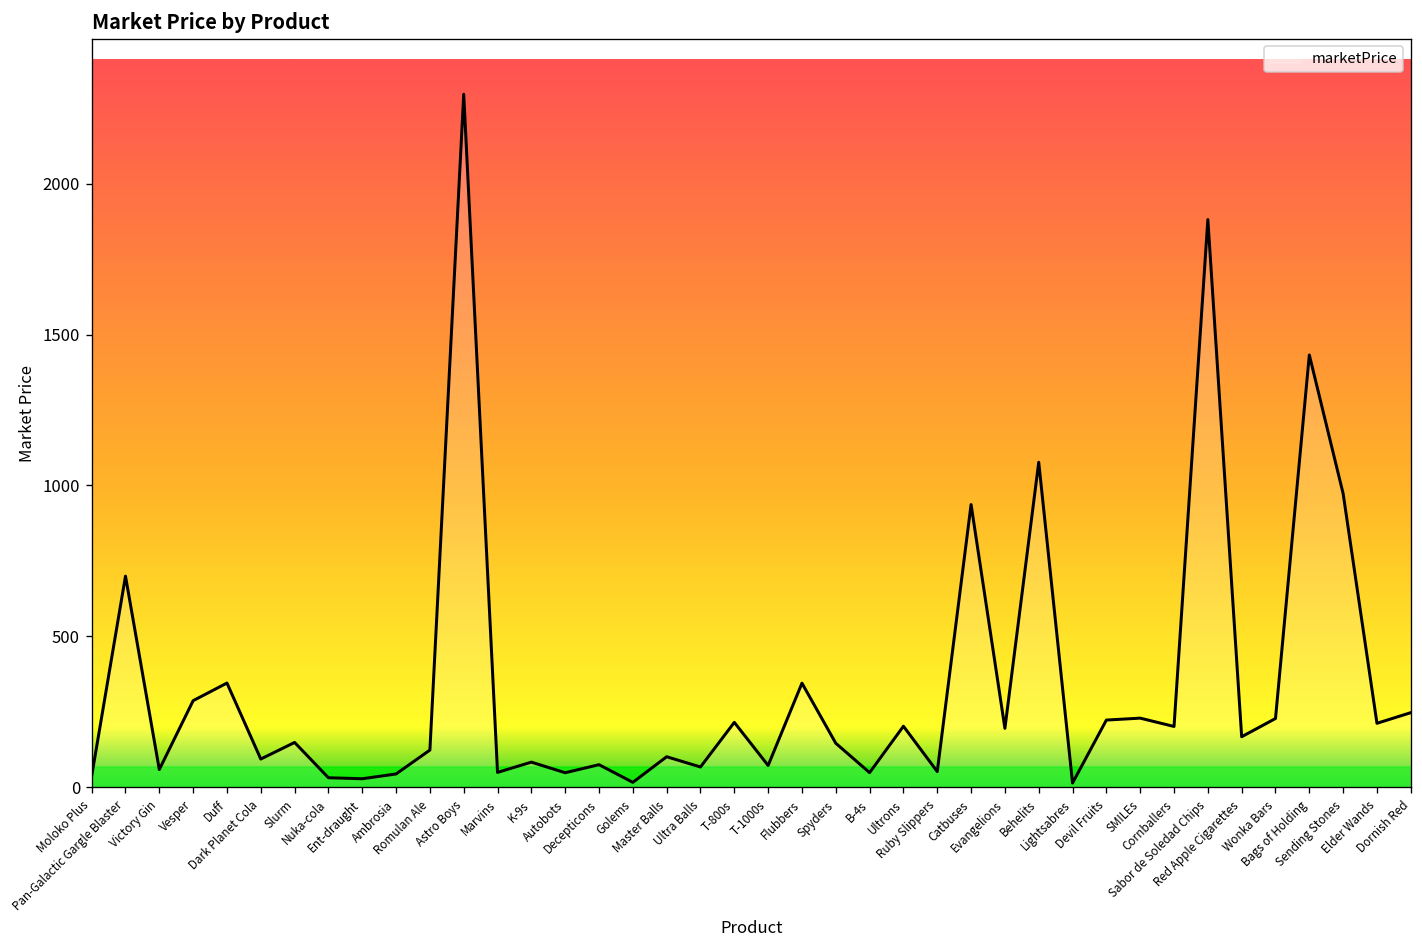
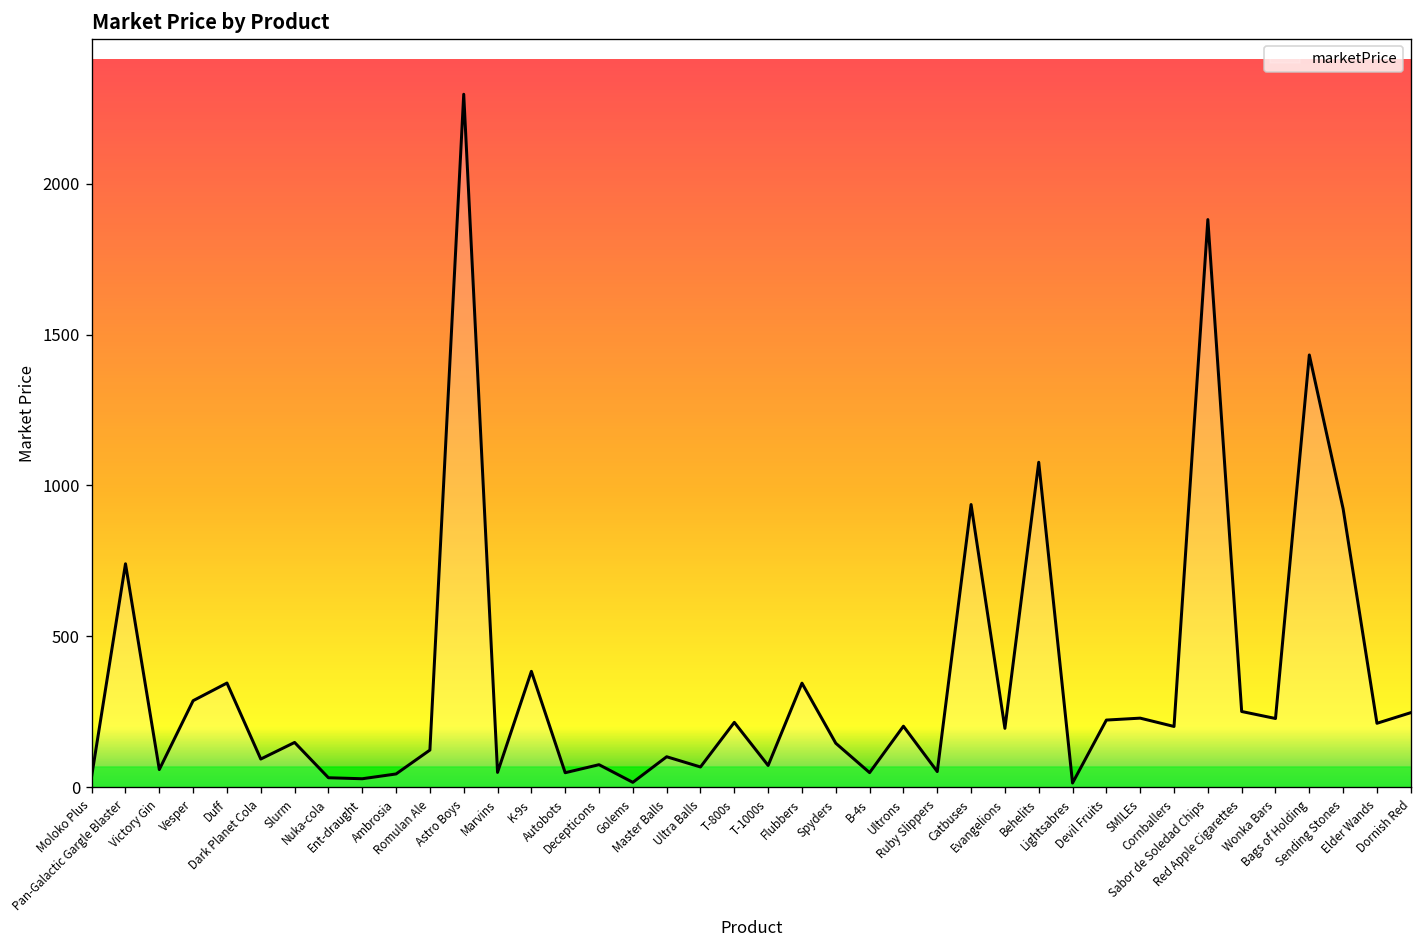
Pan-Galactic Gargle Blaster: 700 -> 740
K-9s: 80 -> 380
Red Apple Cigarettes: 170 -> 250
Sending Stones: 970 -> 920
